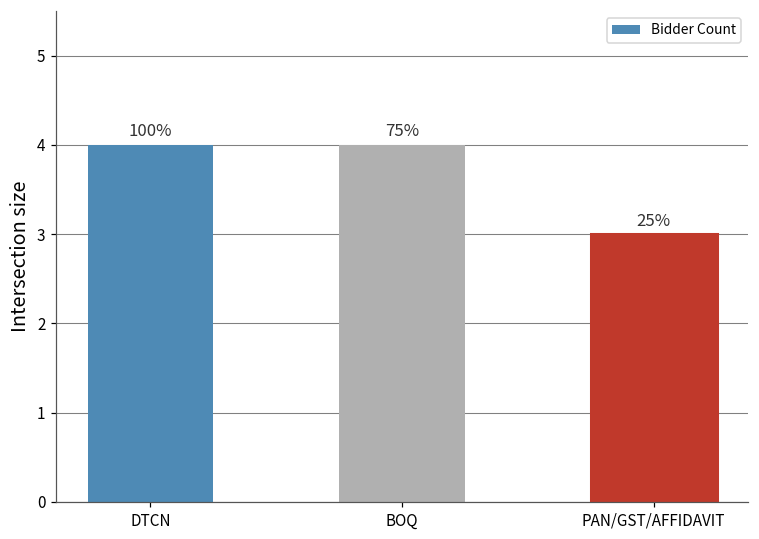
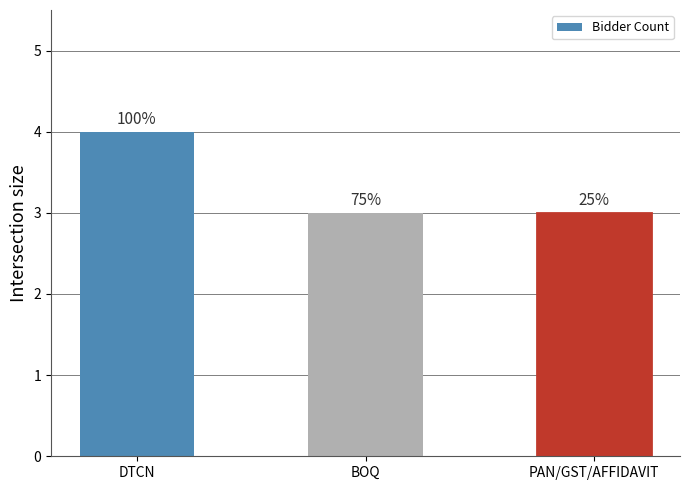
BOQ: 4 -> 3
